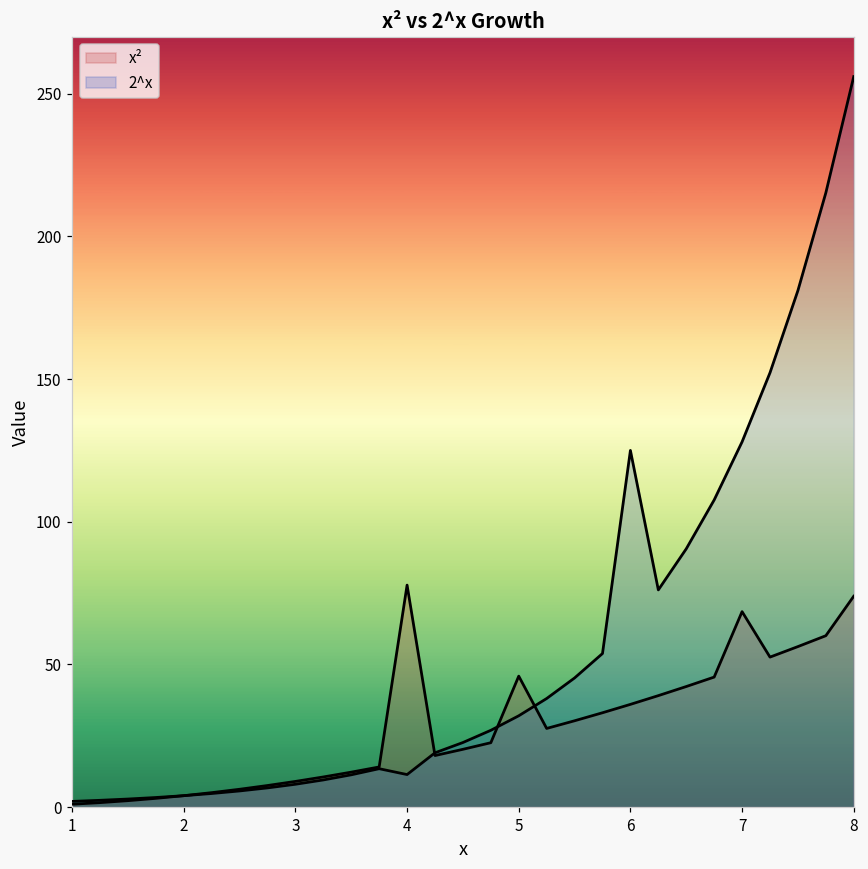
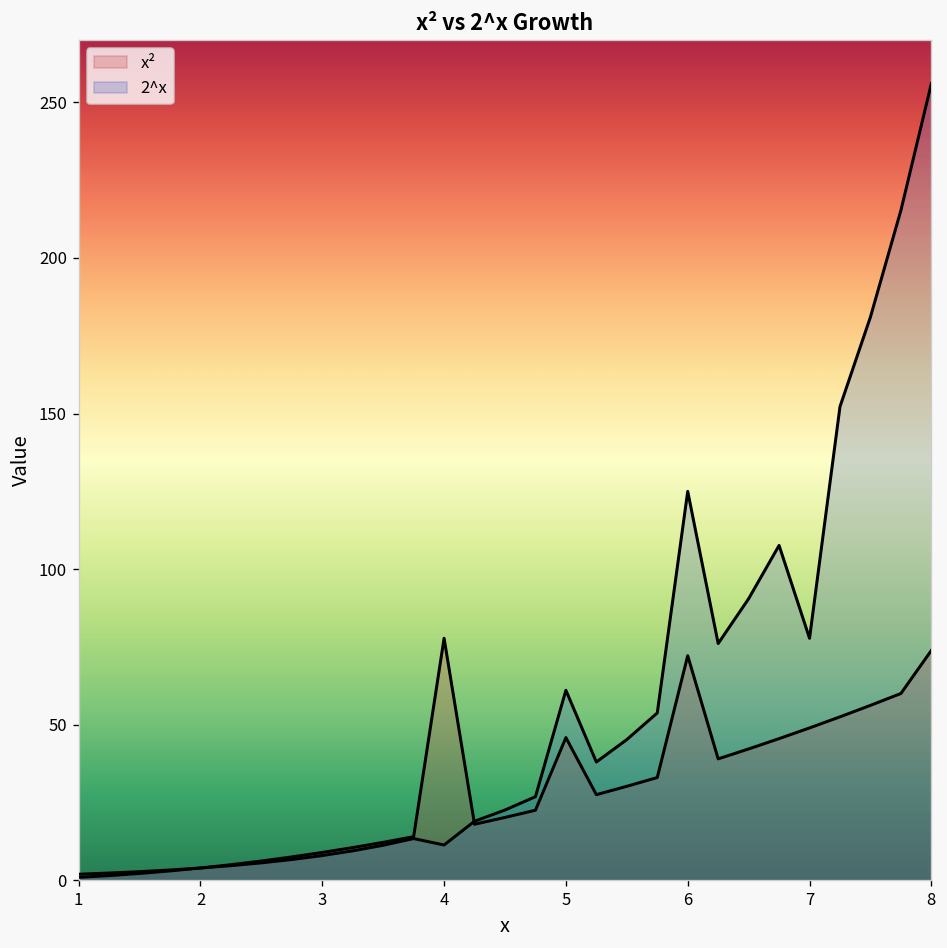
2^x, 5: 32 -> 61
x², 6: 36 -> 72
x², 7: 69 -> 49
2^x, 7: 128 -> 78
